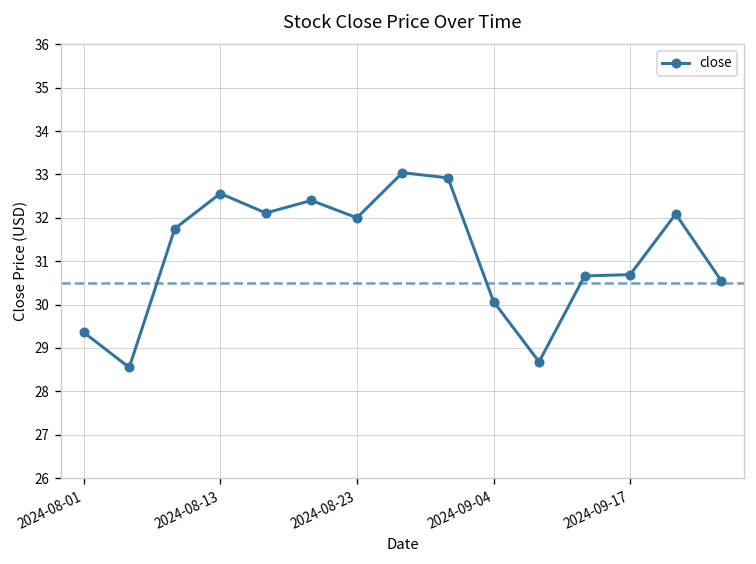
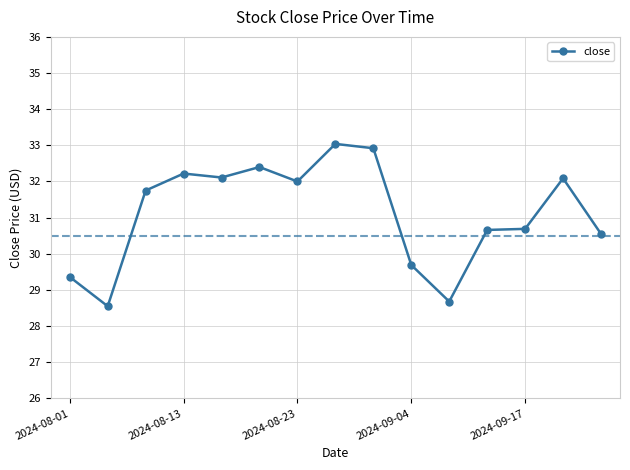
2024-08-13: 32.6 -> 32.2
2024-09-04: 30.1 -> 29.7
